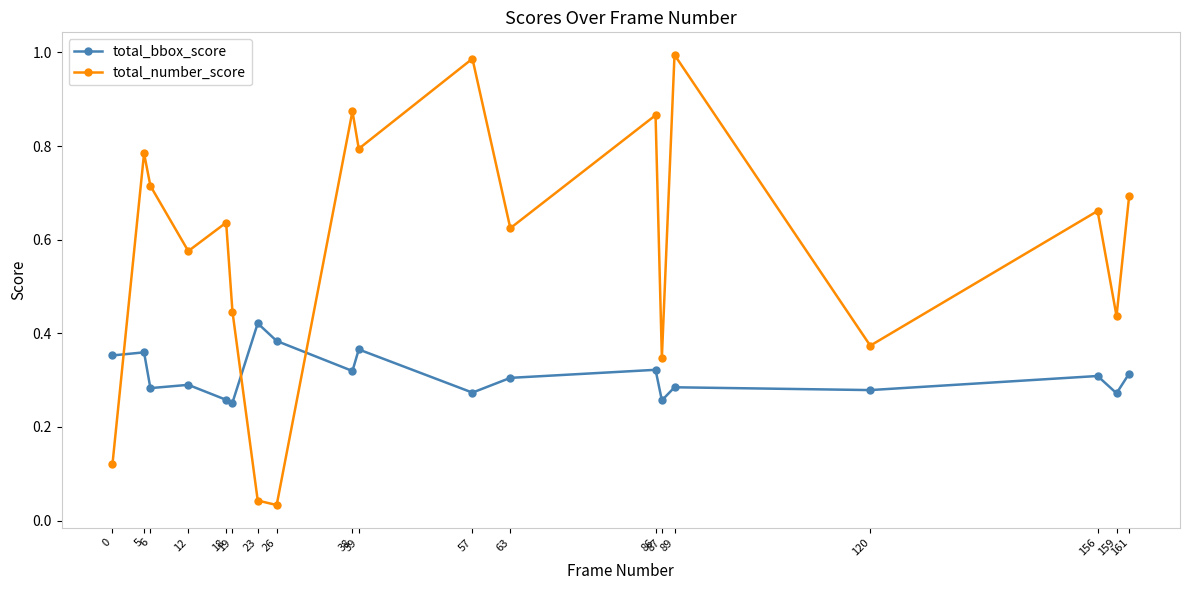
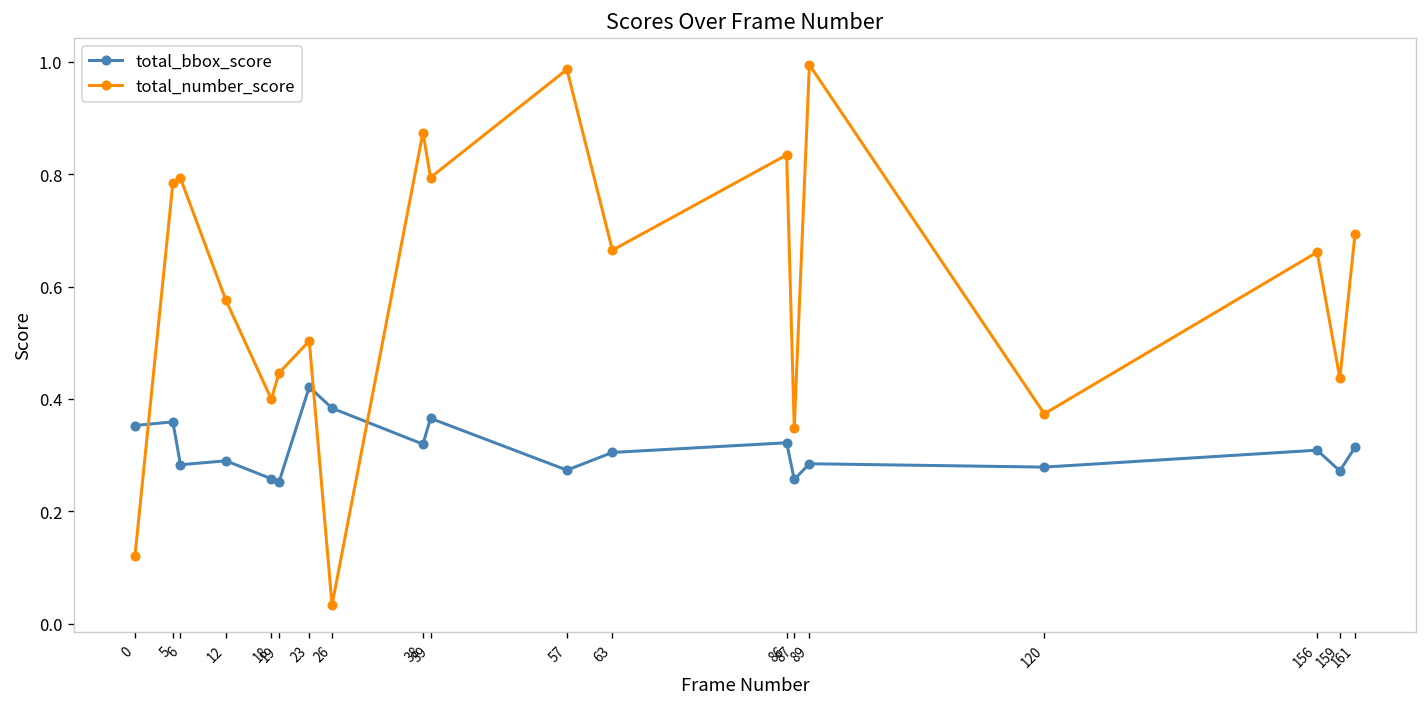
total_number_score, 6: 0.72 -> 0.79
total_number_score, 18: 0.64 -> 0.40
total_number_score, 23: 0.04 -> 0.50
total_number_score, 63: 0.62 -> 0.66
total_number_score, 86: 0.87 -> 0.83
